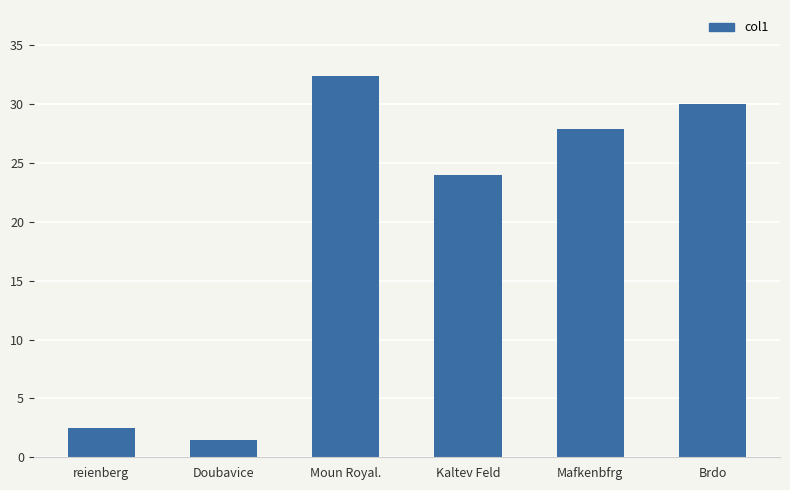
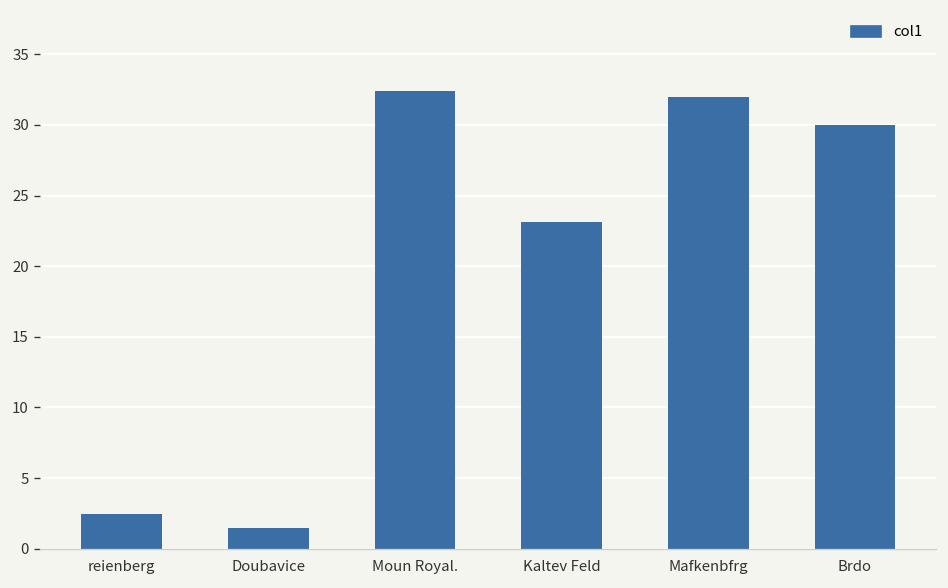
Kaltev Feld: 24.0 -> 23.1
Mafkenbfrg: 27.9 -> 32.0
